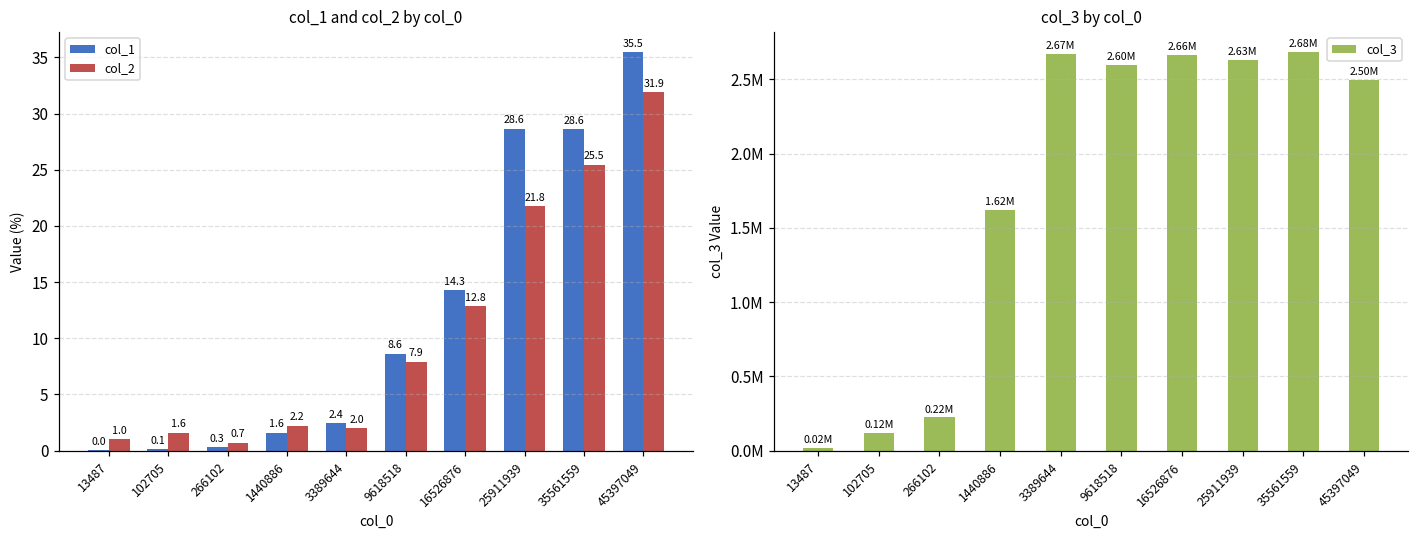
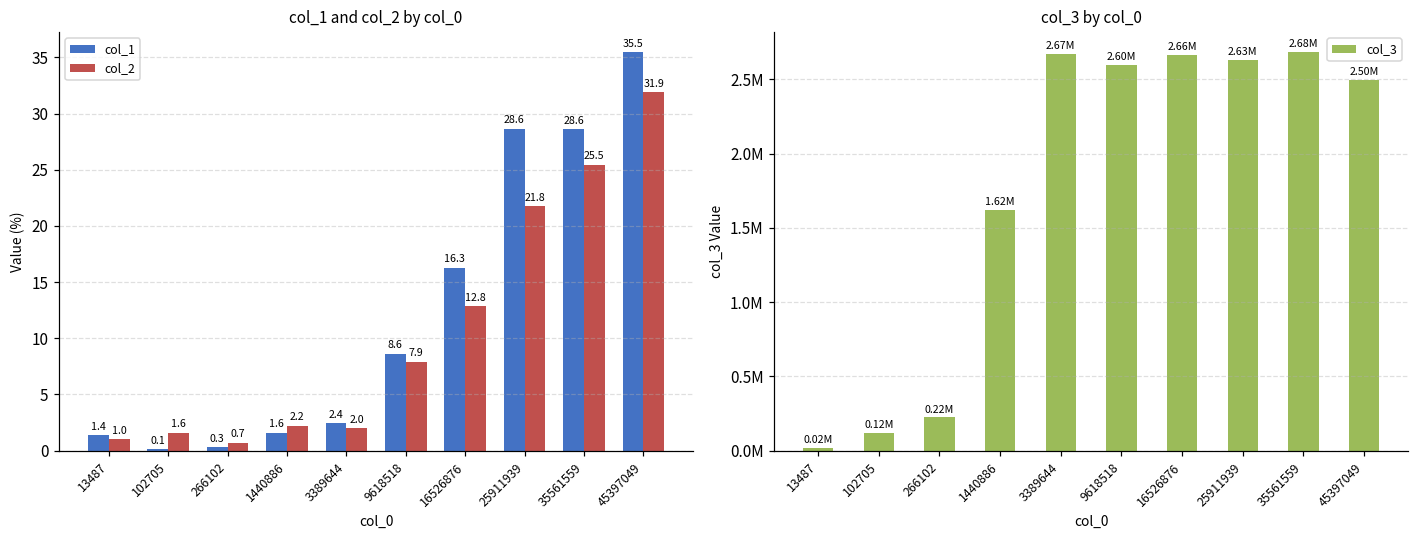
col_1 and col_2 by col_0, col_1, 13487: 0.0 -> 1.4
col_1 and col_2 by col_0, col_1, 16526876: 14.3 -> 16.3
